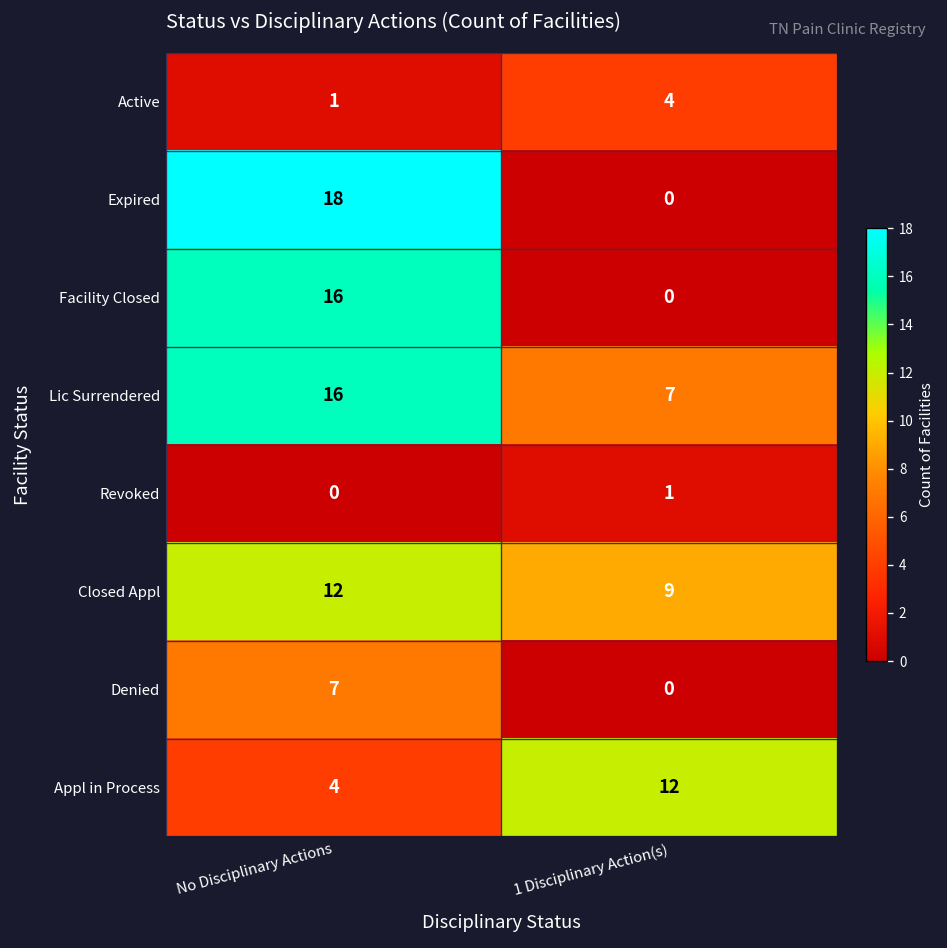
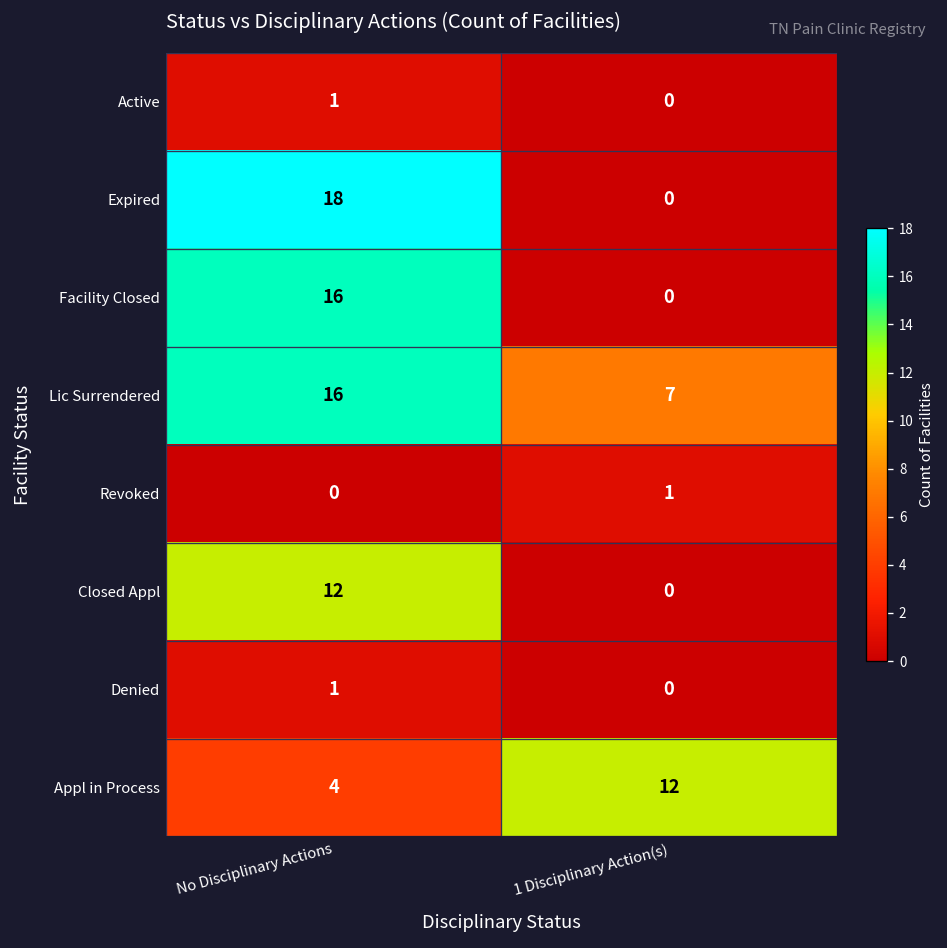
Active, 1 Disciplinary Action(s): 4 -> 0
Closed Appl, 1 Disciplinary Action(s): 9 -> 0
Denied, No Disciplinary Actions: 7 -> 1
